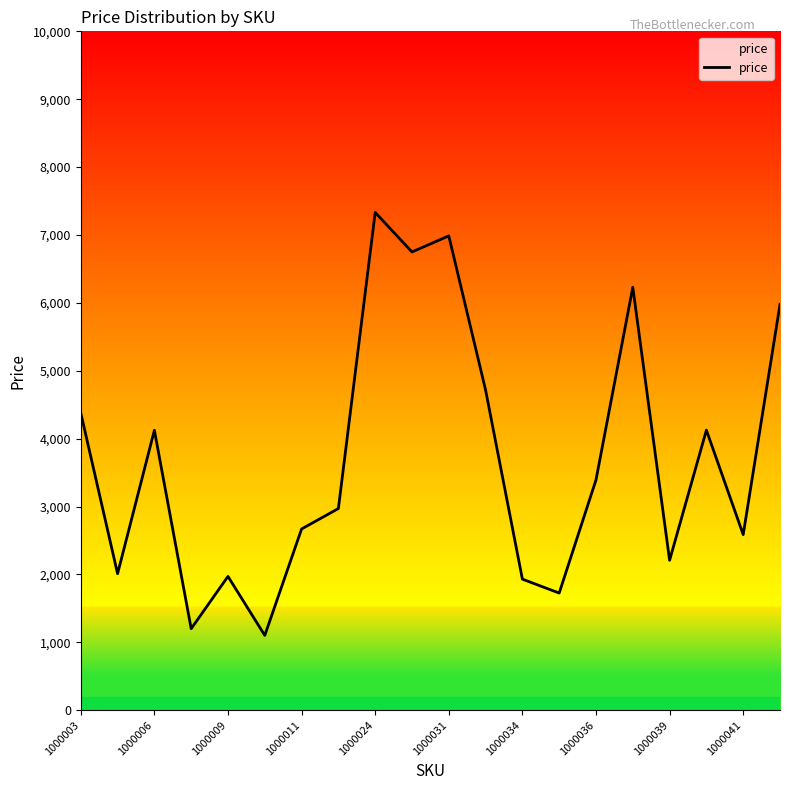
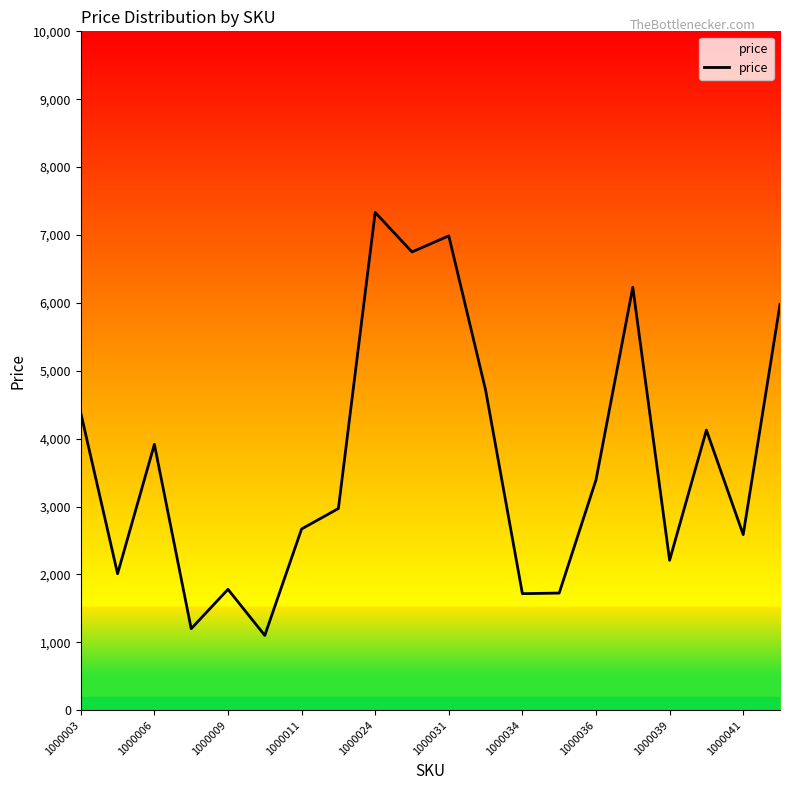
1000006: 4,100 -> 3,900
1000009: 2,000 -> 1,800
1000034: 1,900 -> 1,700
